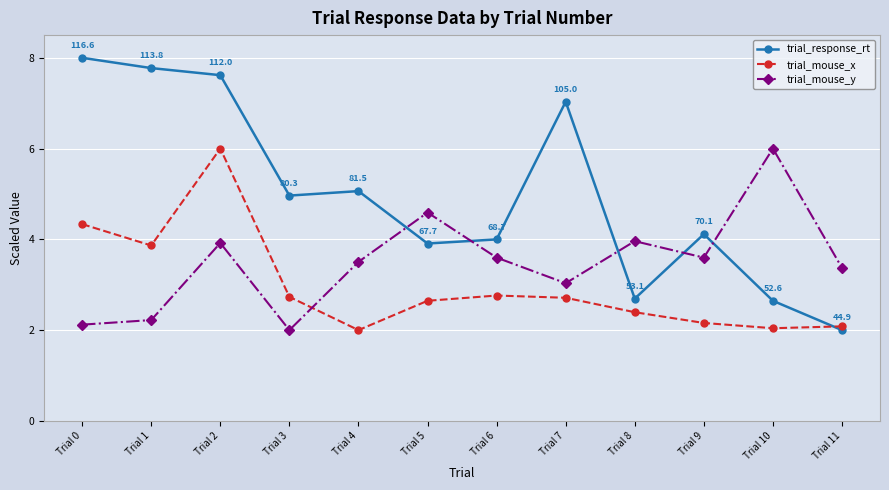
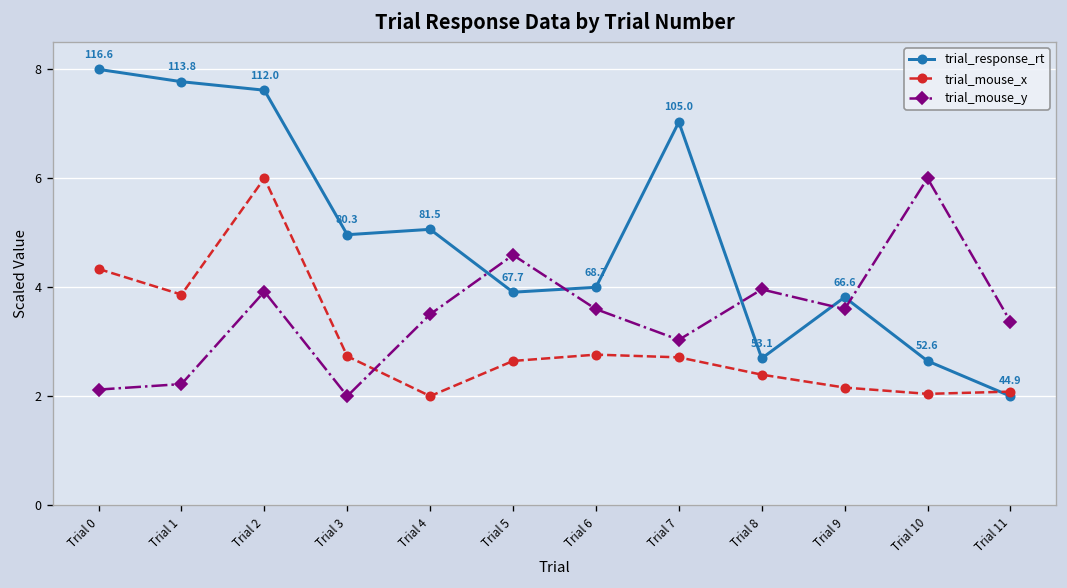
trial_response_rt, Trial 9: 70.1 -> 66.6
